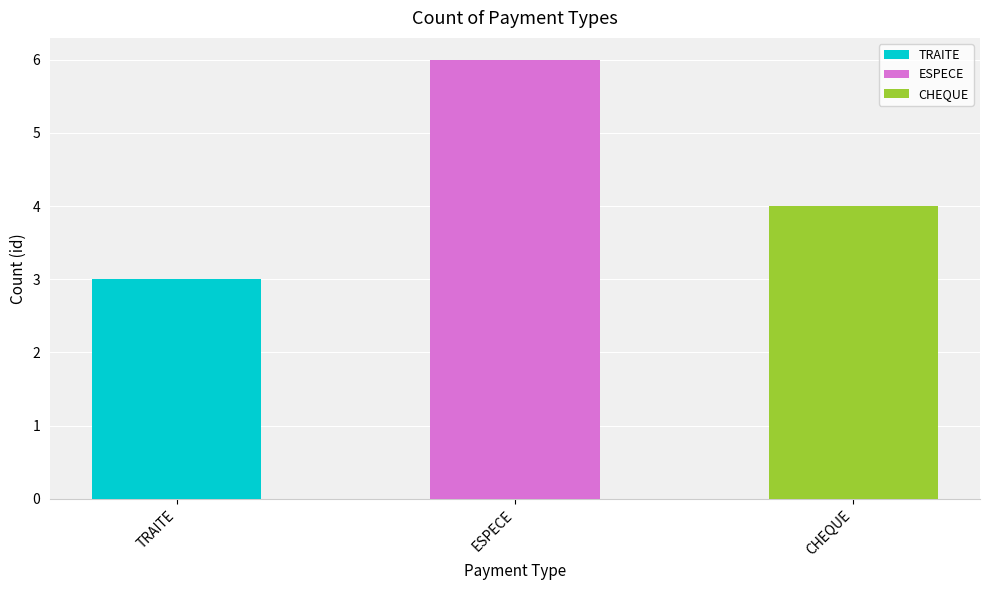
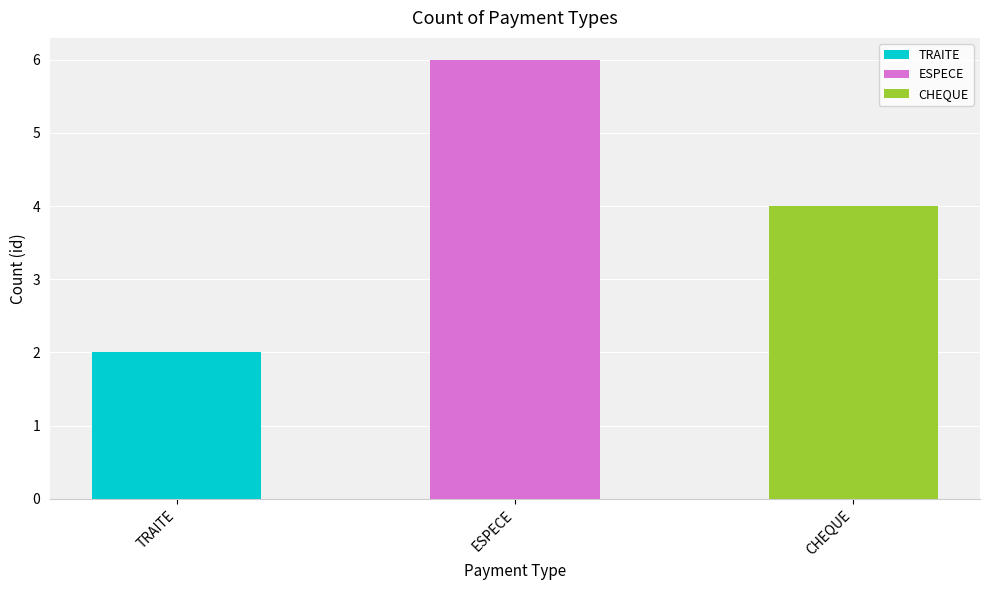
TRAITE: 3 -> 2
